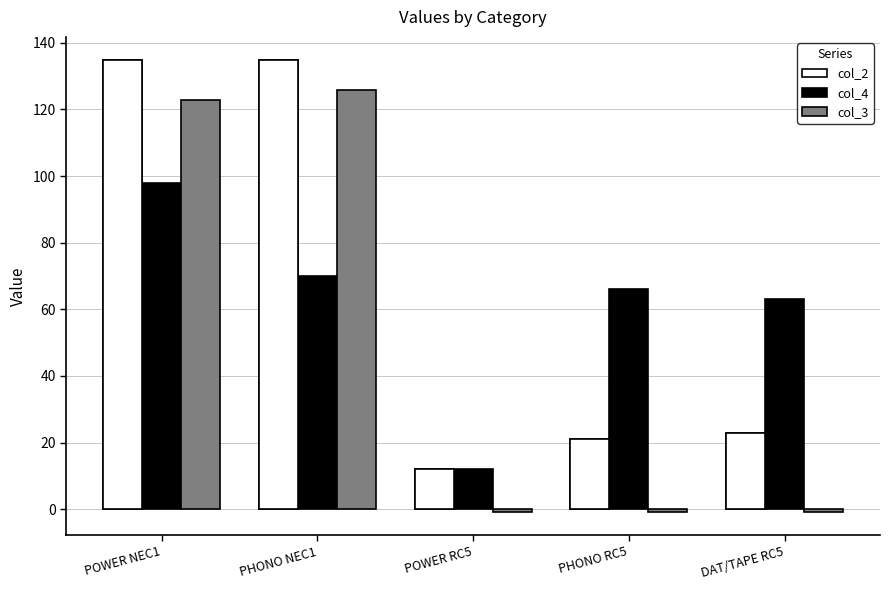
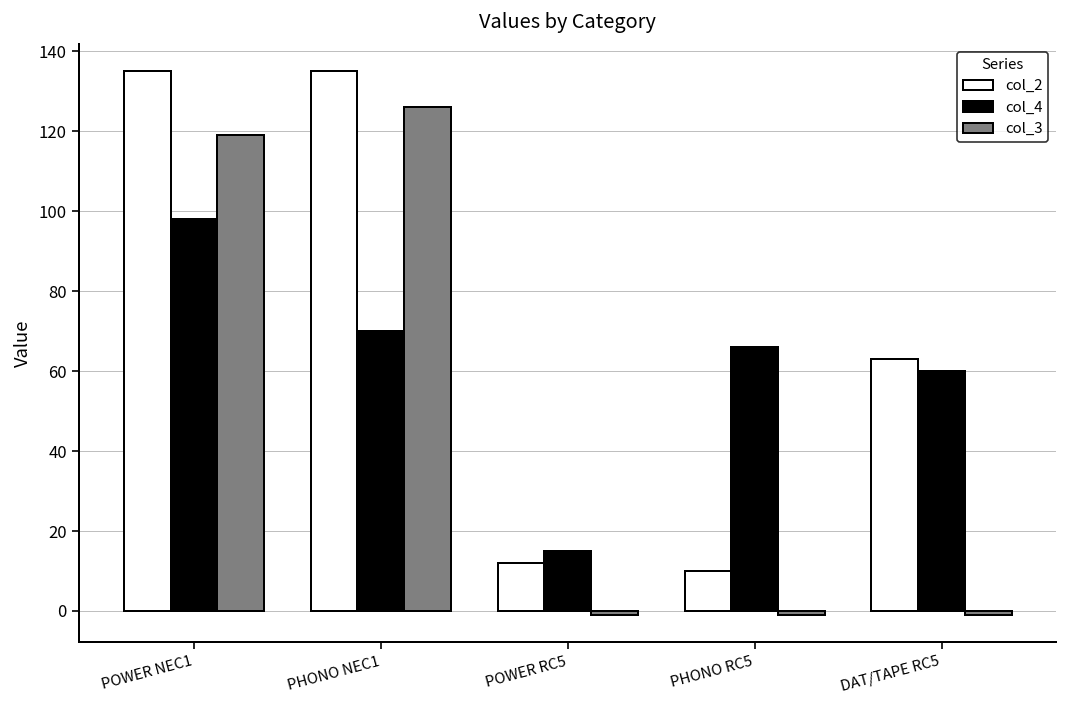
col_3, POWER NEC1: 123 -> 119
col_4, POWER RC5: 12 -> 15
col_2, PHONO RC5: 21 -> 10
col_2, DAT/TAPE RC5: 23 -> 63
col_4, DAT/TAPE RC5: 63 -> 60
